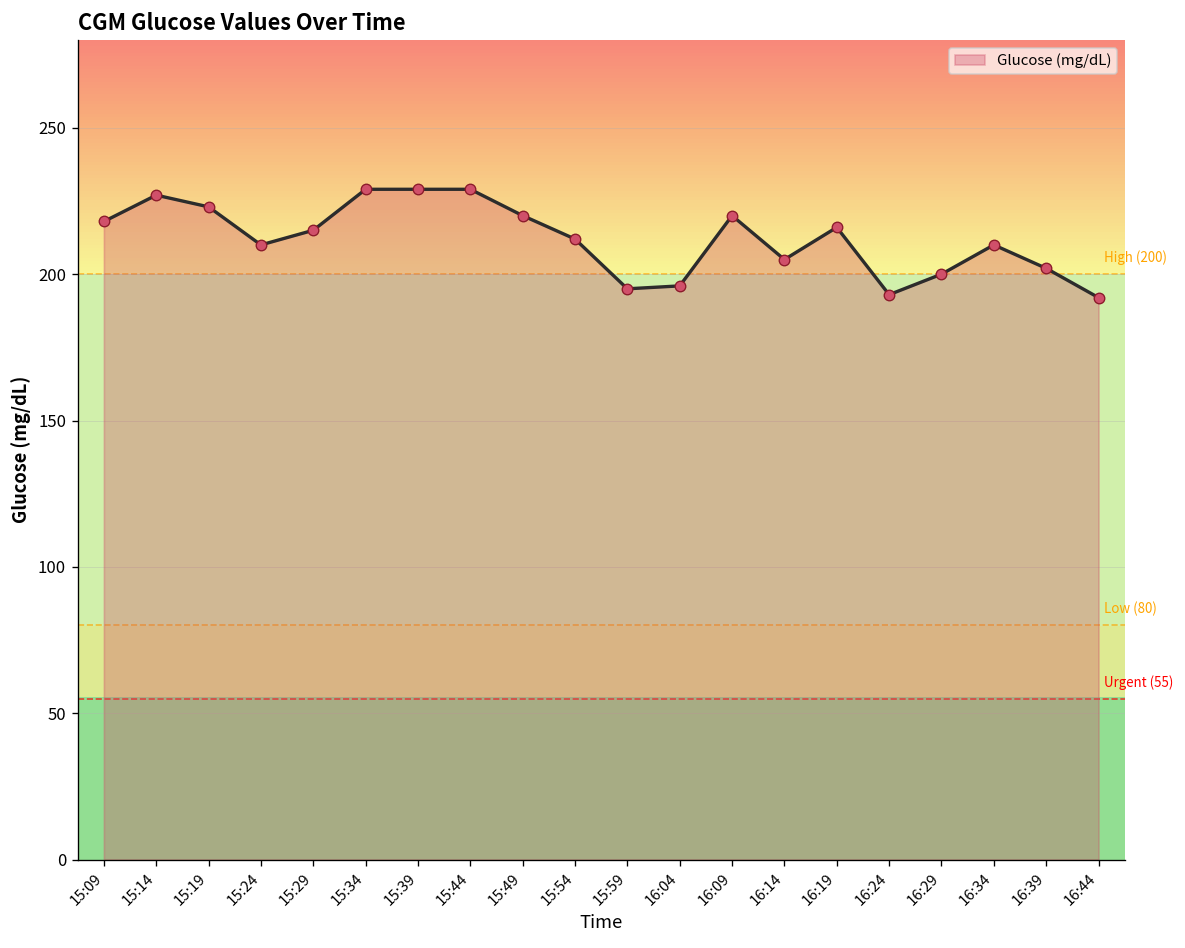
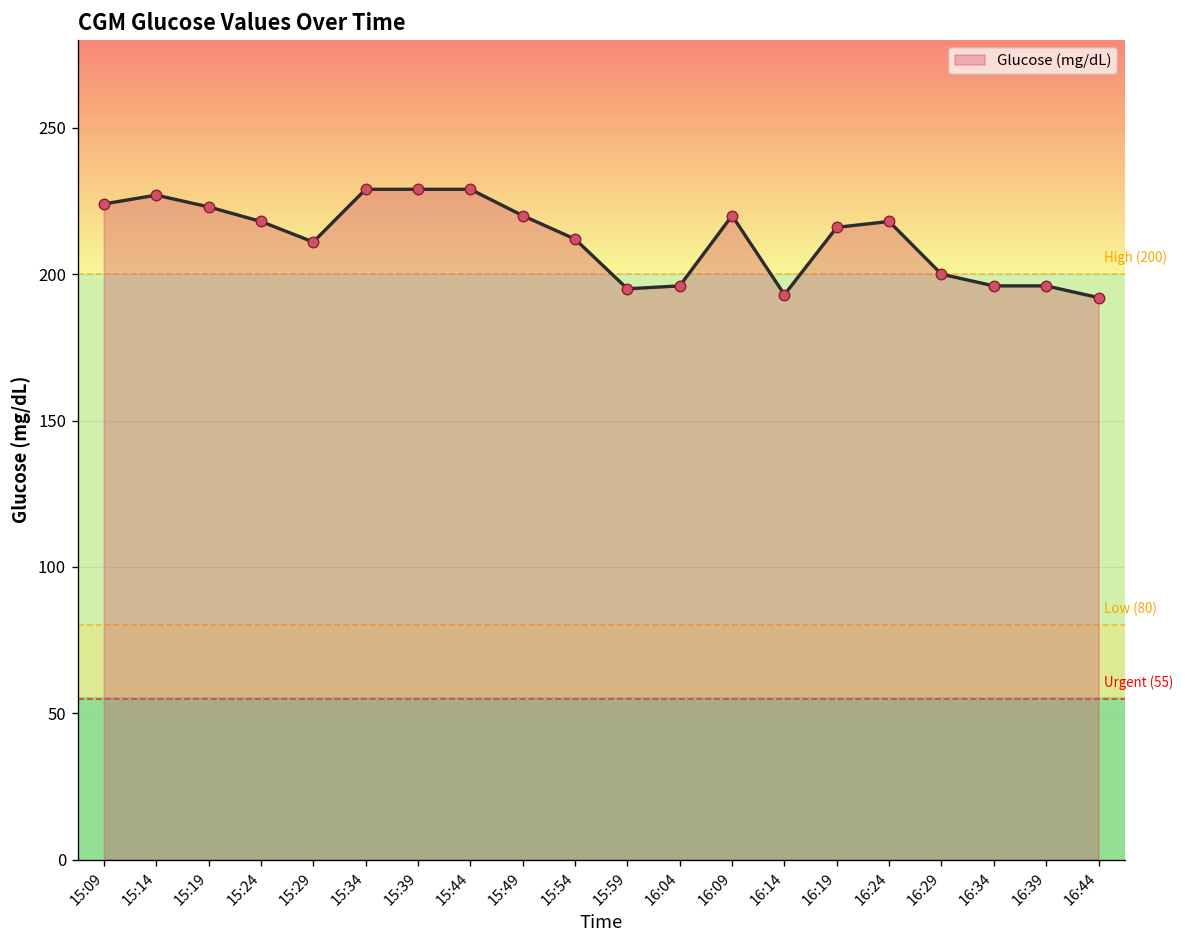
15:09: 218 -> 224
15:24: 210 -> 218
15:29: 215 -> 211
16:14: 205 -> 193
16:24: 193 -> 218
16:34: 210 -> 196
16:39: 202 -> 196
